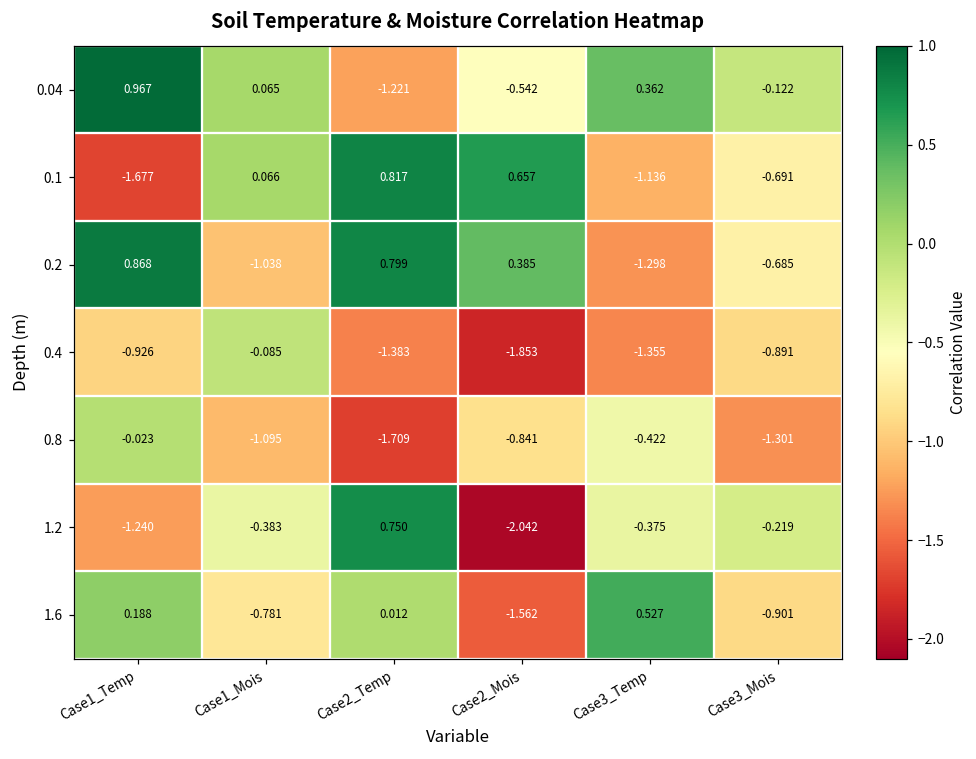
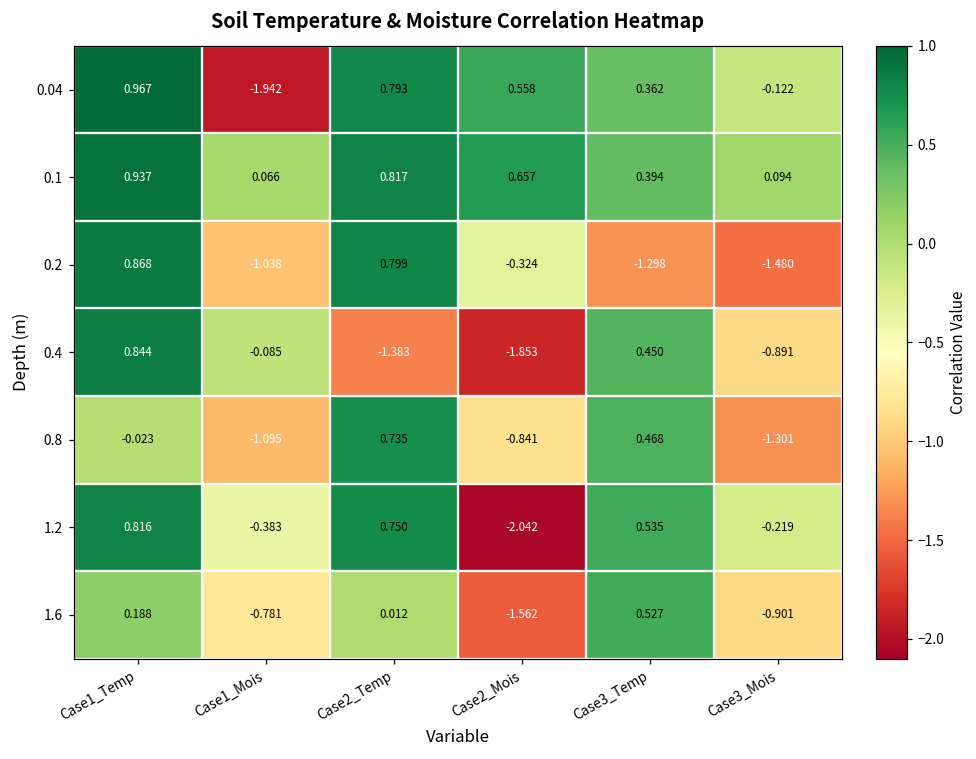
0.04, Case1_Mois: 0.065 -> -1.942
0.04, Case2_Temp: -1.221 -> 0.793
0.04, Case2_Mois: -0.542 -> 0.558
0.1, Case1_Temp: -1.677 -> 0.937
0.1, Case3_Temp: -1.136 -> 0.394
0.1, Case3_Mois: -0.691 -> 0.094
0.2, Case2_Mois: 0.385 -> -0.324
0.2, Case3_Mois: -0.685 -> -1.480
0.4, Case1_Temp: -0.926 -> 0.844
0.4, Case3_Temp: -1.355 -> 0.450
0.8, Case2_Temp: -1.709 -> 0.735
0.8, Case3_Temp: -0.422 -> 0.468
1.2, Case1_Temp: -1.240 -> 0.816
1.2, Case3_Temp: -0.375 -> 0.535
